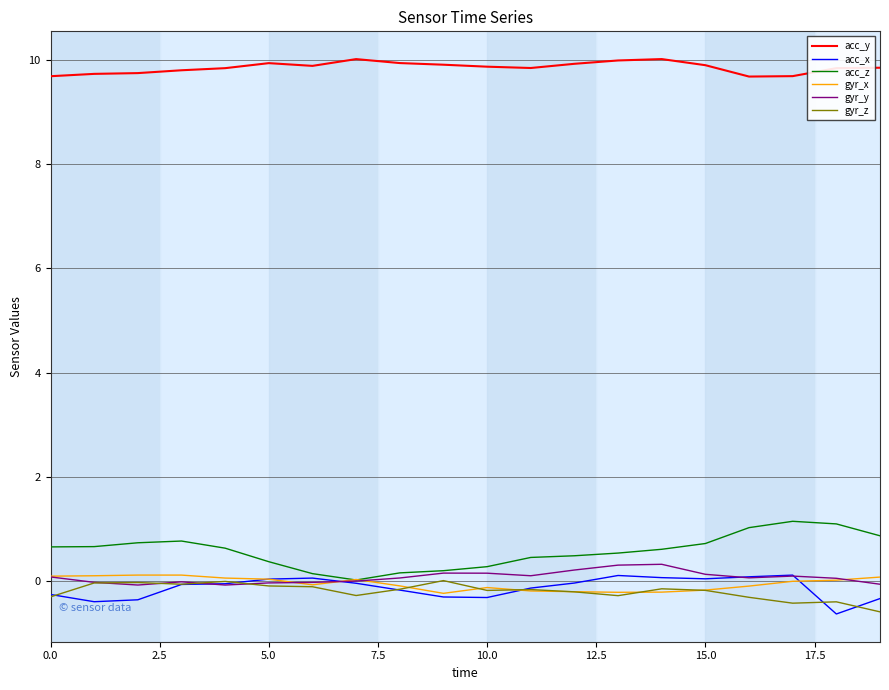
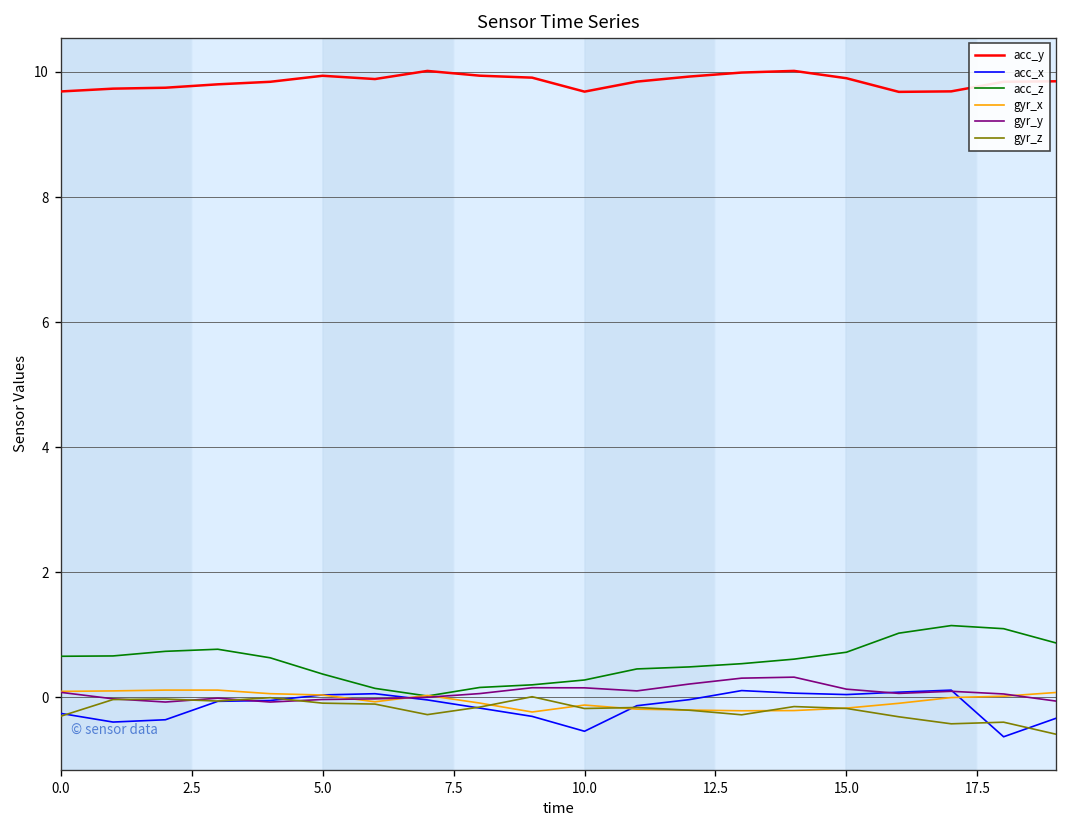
acc_y, 10.0: 9.9 -> 9.7
acc_x, 10.0: -0.3 -> -0.5
